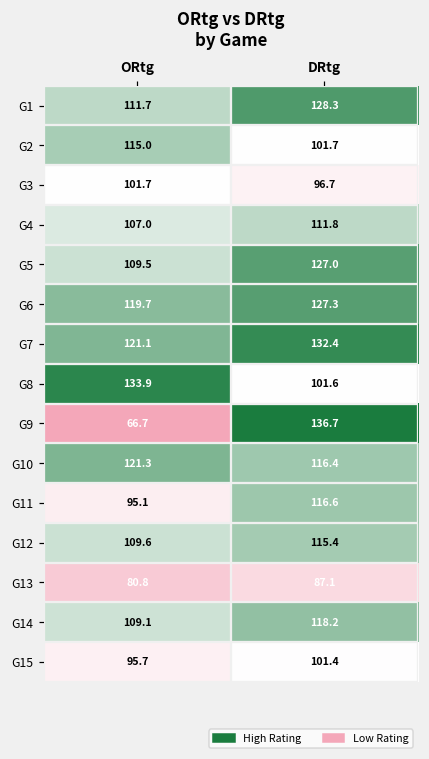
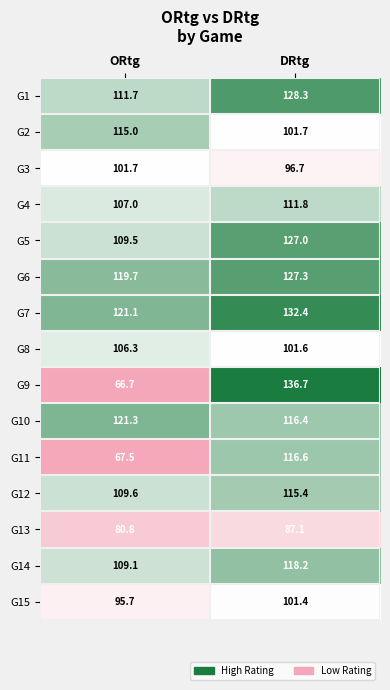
G8, ORtg: 133.9 -> 106.3
G11, ORtg: 95.1 -> 67.5
